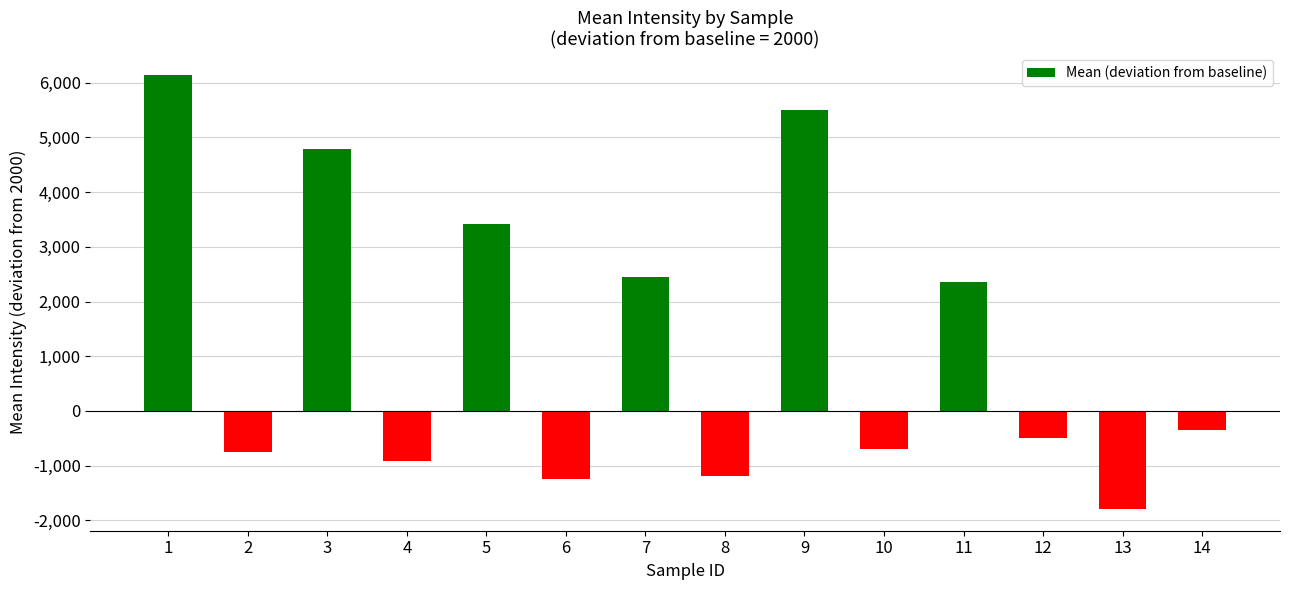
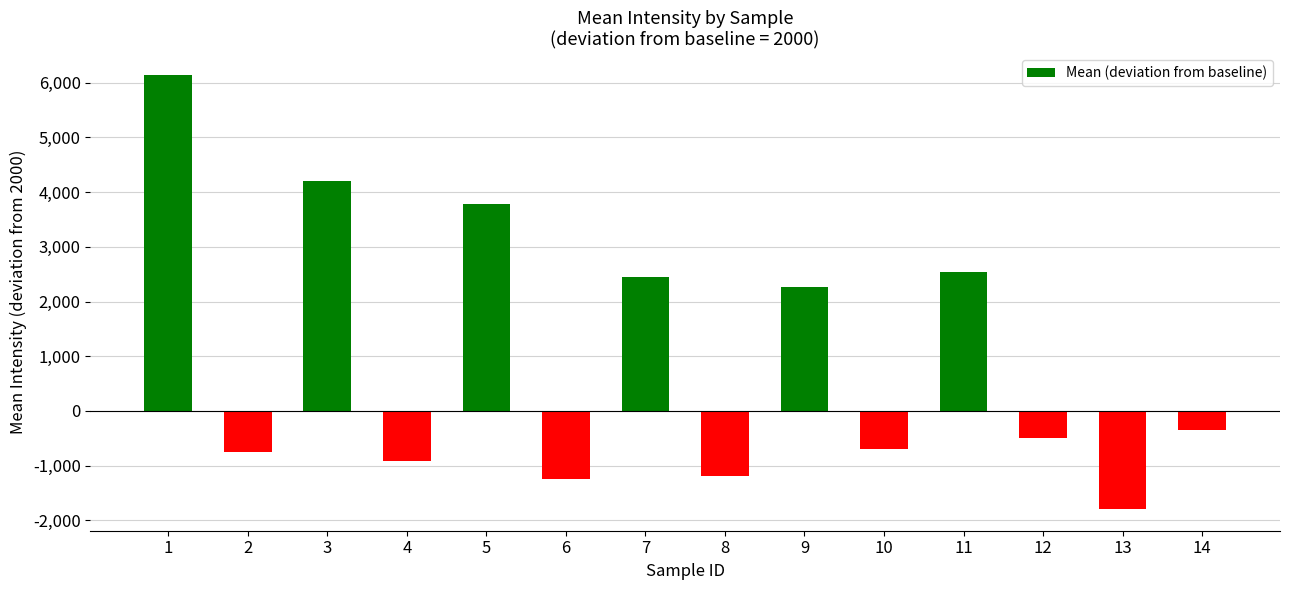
3: 4,800 -> 4,200
5: 3,400 -> 3,800
9: 5,500 -> 2,300
11: 2,400 -> 2,500
